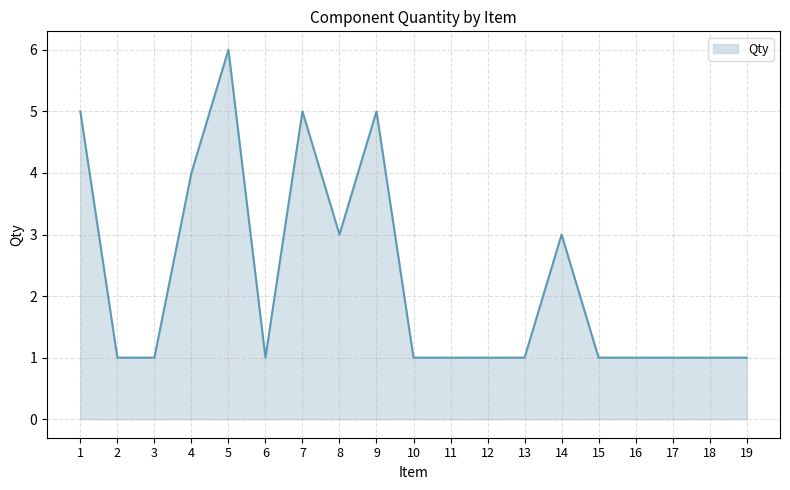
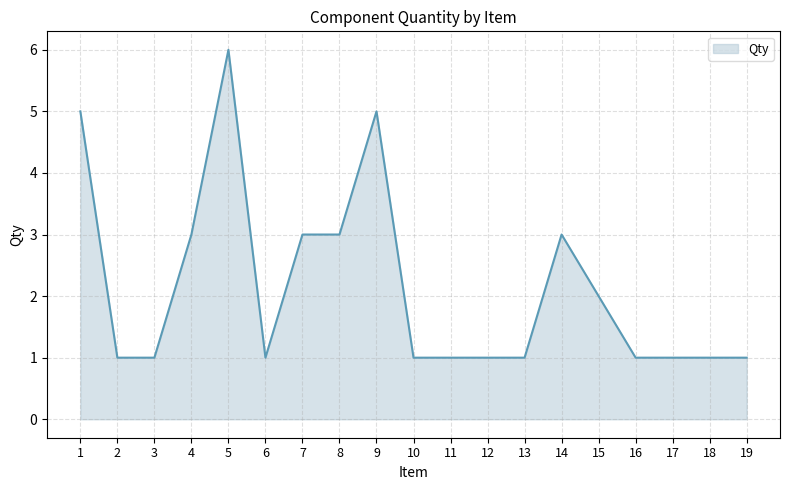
4: 4 -> 3
7: 5 -> 3
15: 1 -> 2
